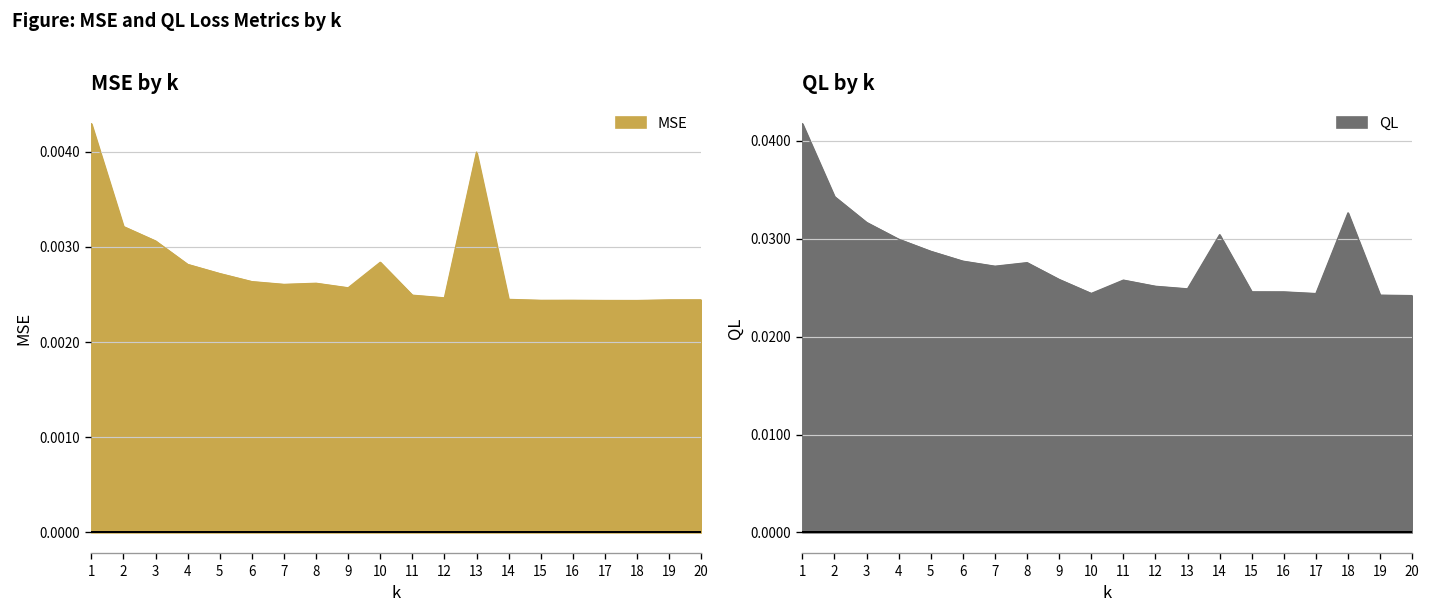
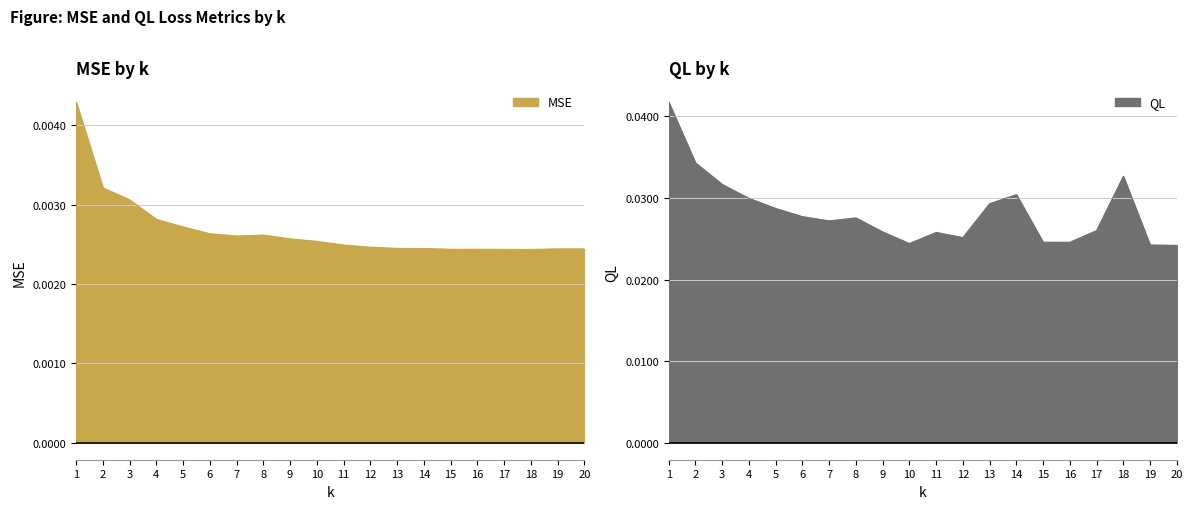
MSE by k, 10: 0.0028 -> 0.0025
MSE by k, 13: 0.0040 -> 0.0025
QL by k, 13: 0.025 -> 0.029
QL by k, 17: 0.024 -> 0.026
